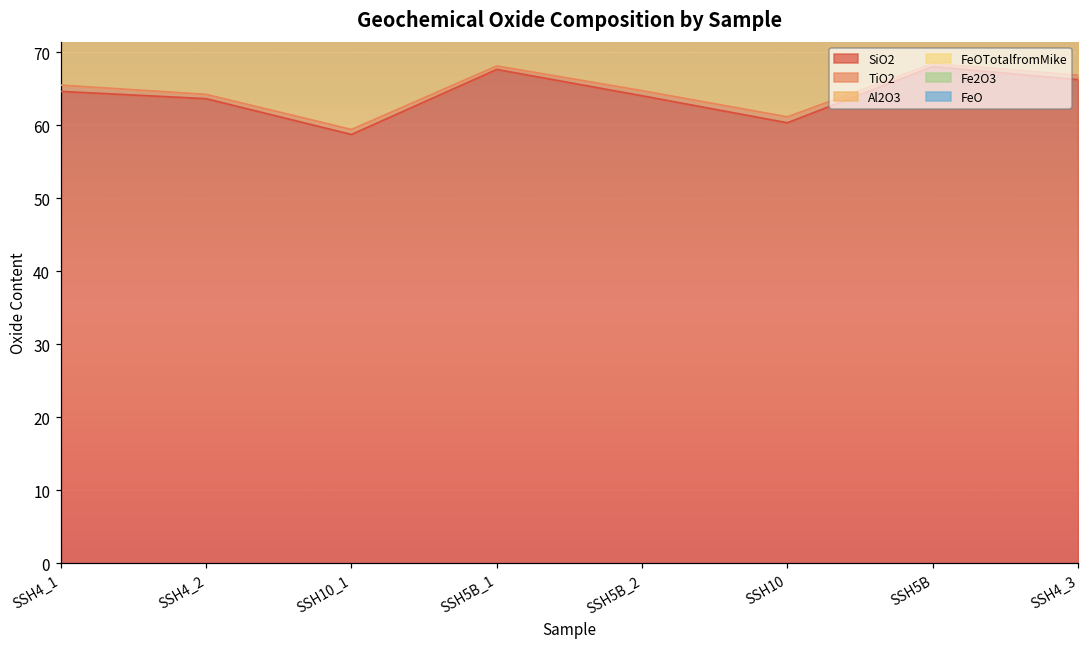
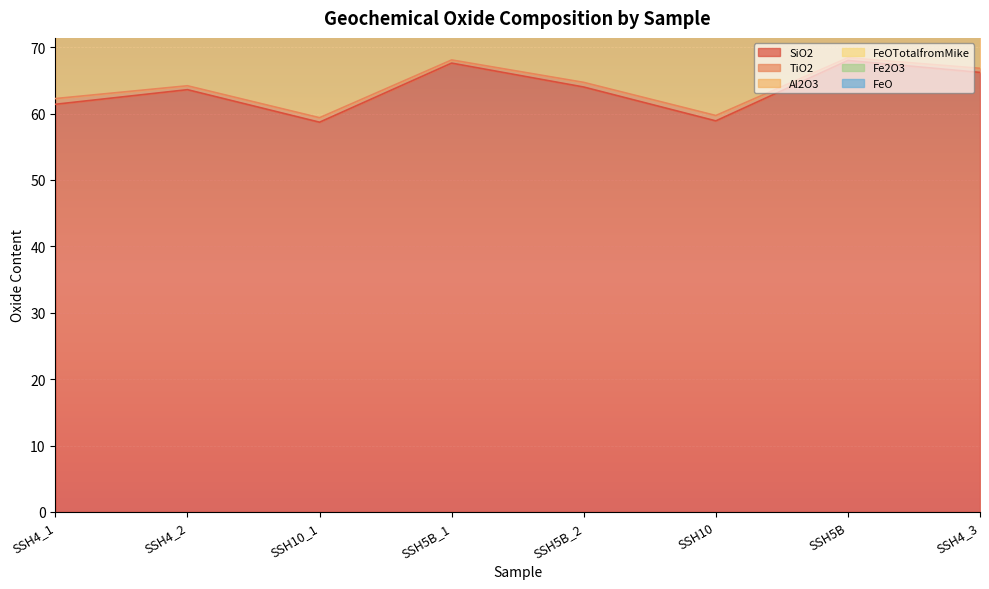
SiO2, SSH4_1: 65 -> 61
SiO2, SSH10: 60 -> 59
